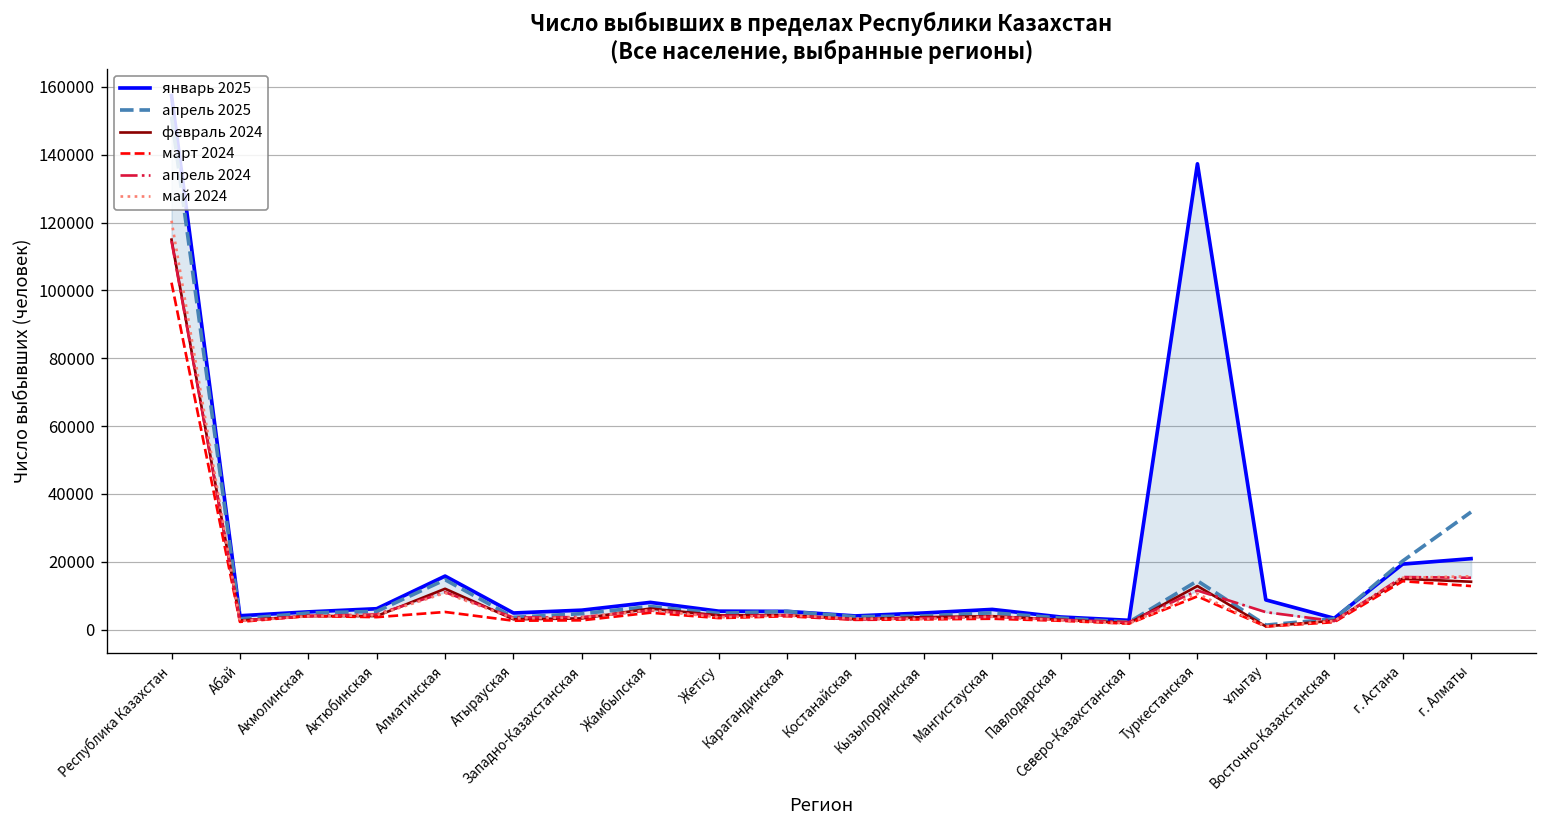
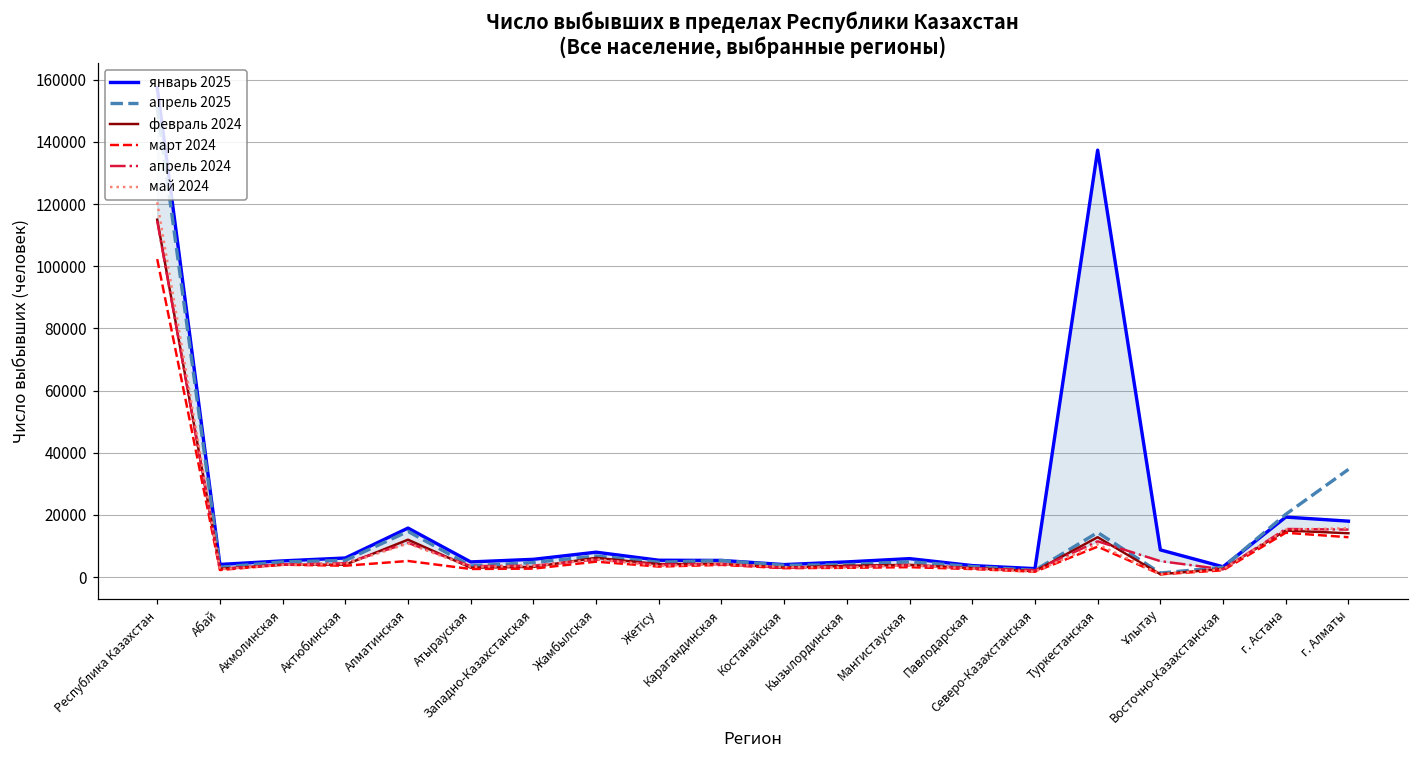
январь 2025, г. Алматы: 21000 -> 18000
